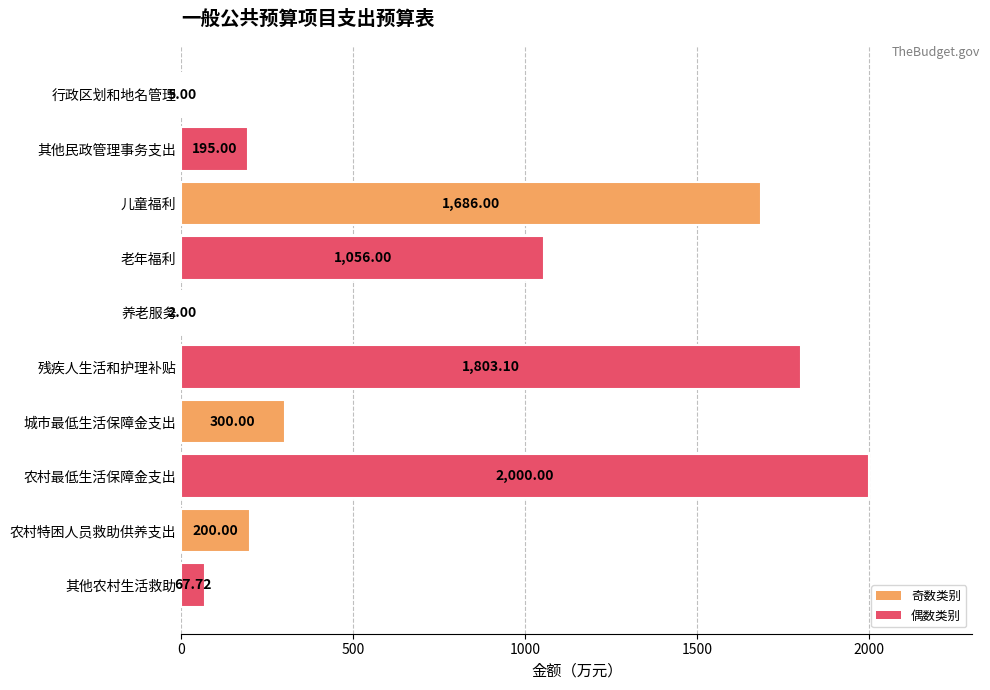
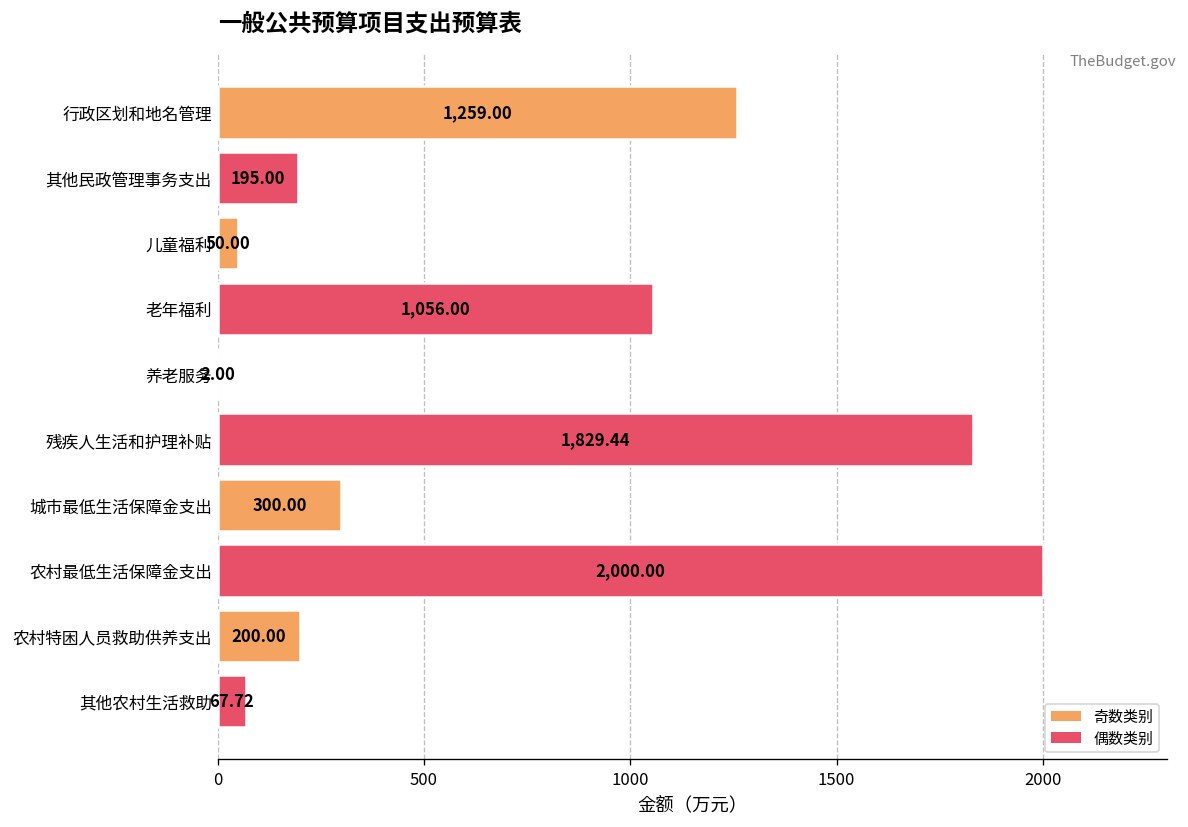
行政区划和地名管理: 5.00 -> 1,259.00
儿童福利: 1,686.00 -> 50.00
残疾人生活和护理补贴: 1,803.10 -> 1,829.44
